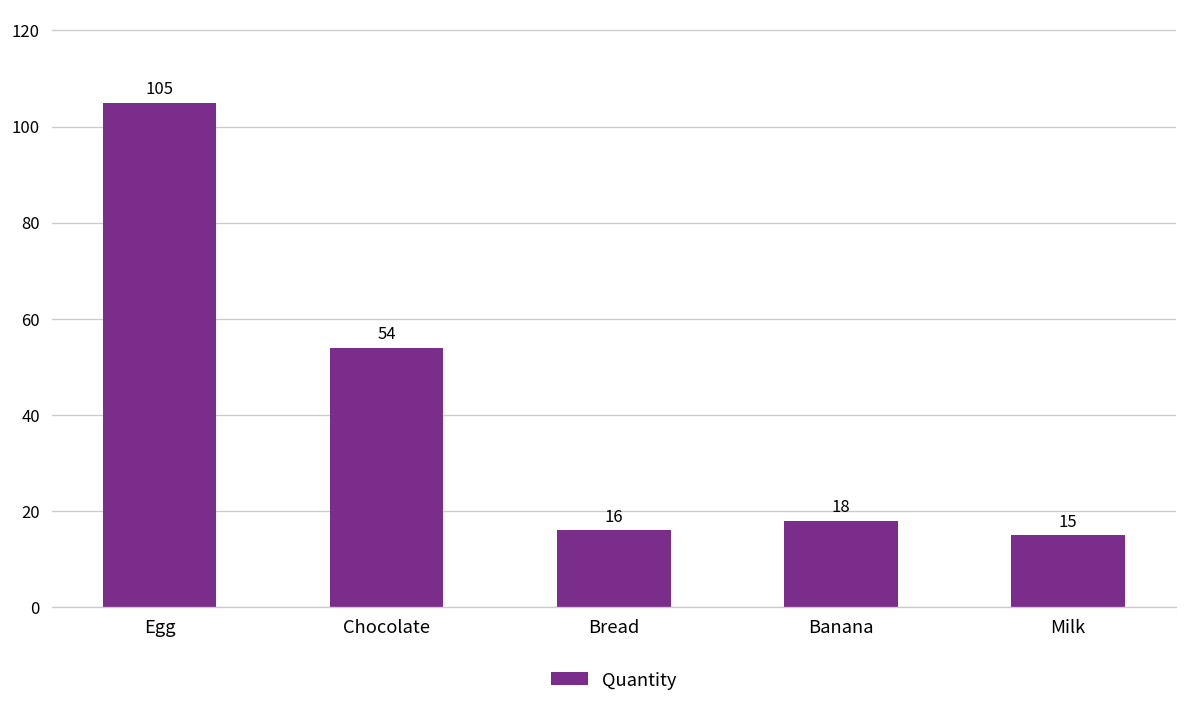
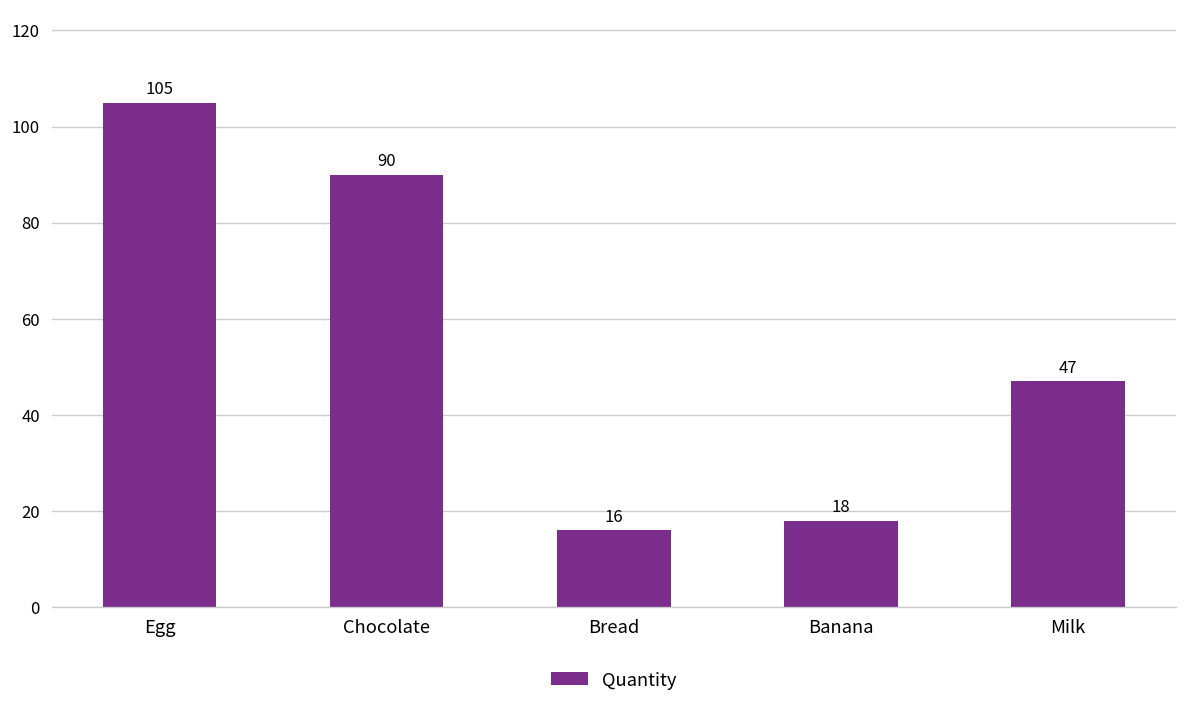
Chocolate: 54 -> 90
Milk: 15 -> 47
